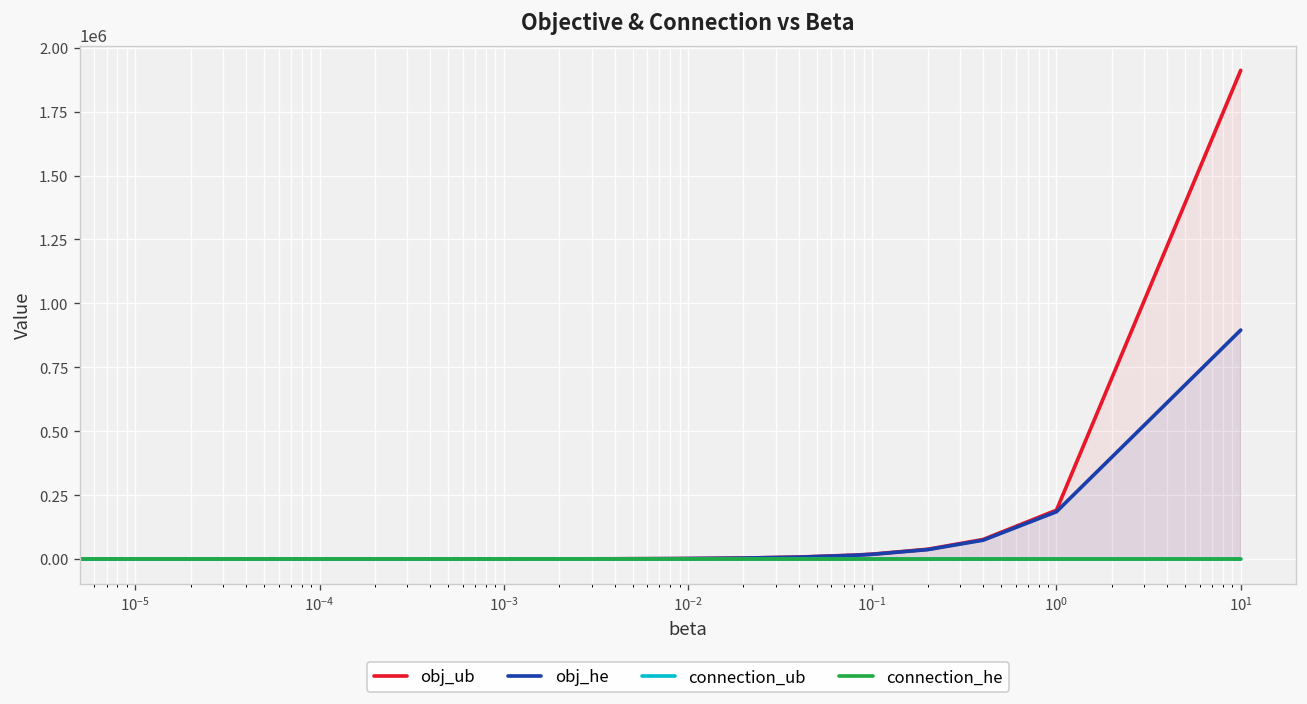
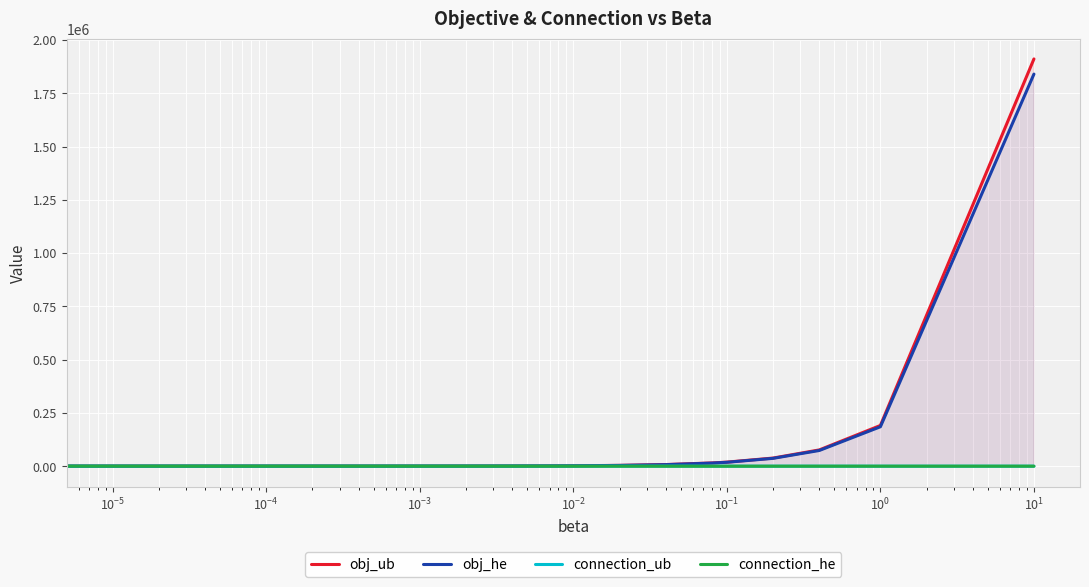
obj_he, 10^1: 900000 -> 1840000
